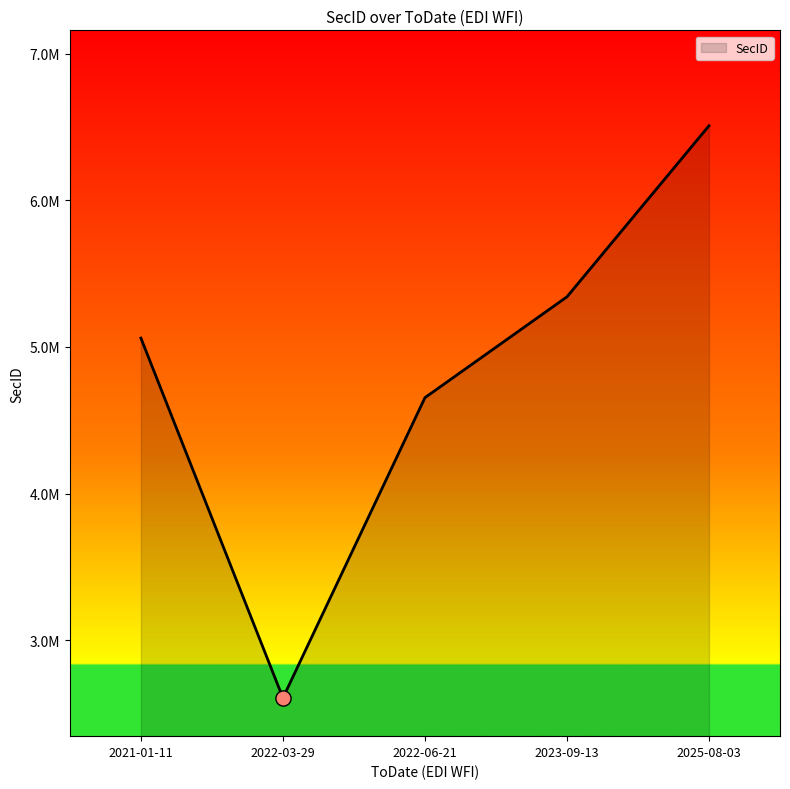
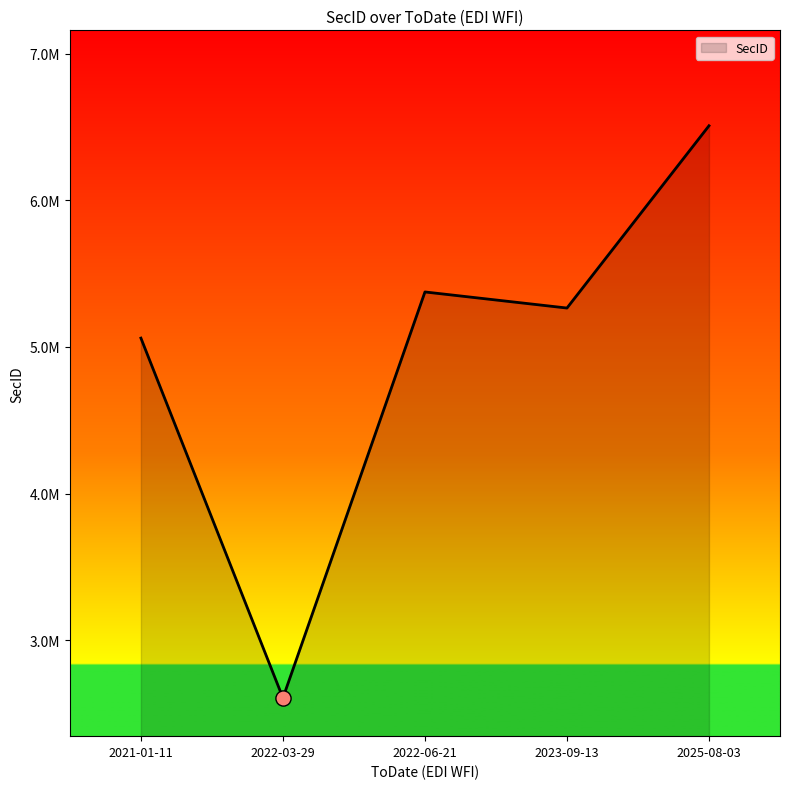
SecID, 2022-06-21: 4650000 -> 5370000
SecID, 2023-09-13: 5340000 -> 5260000
